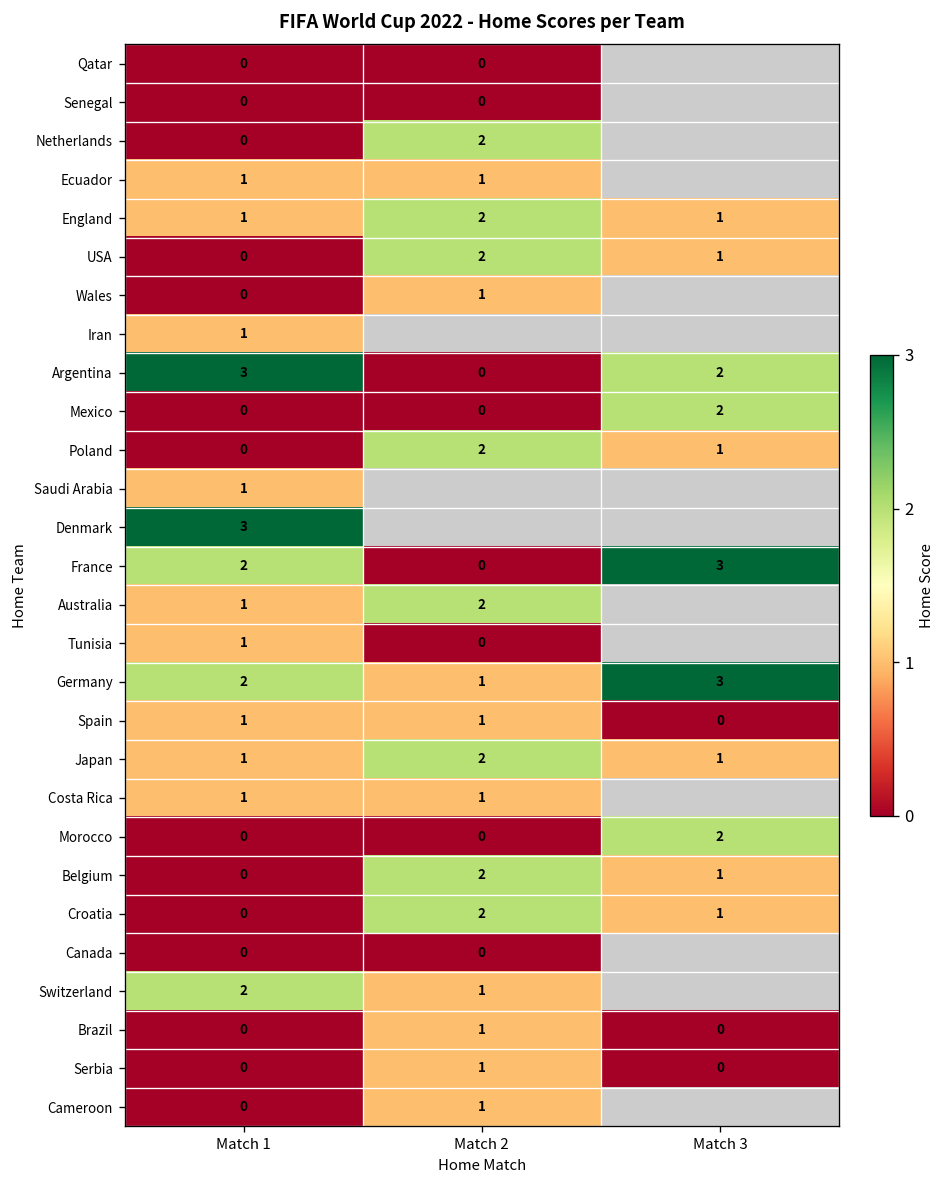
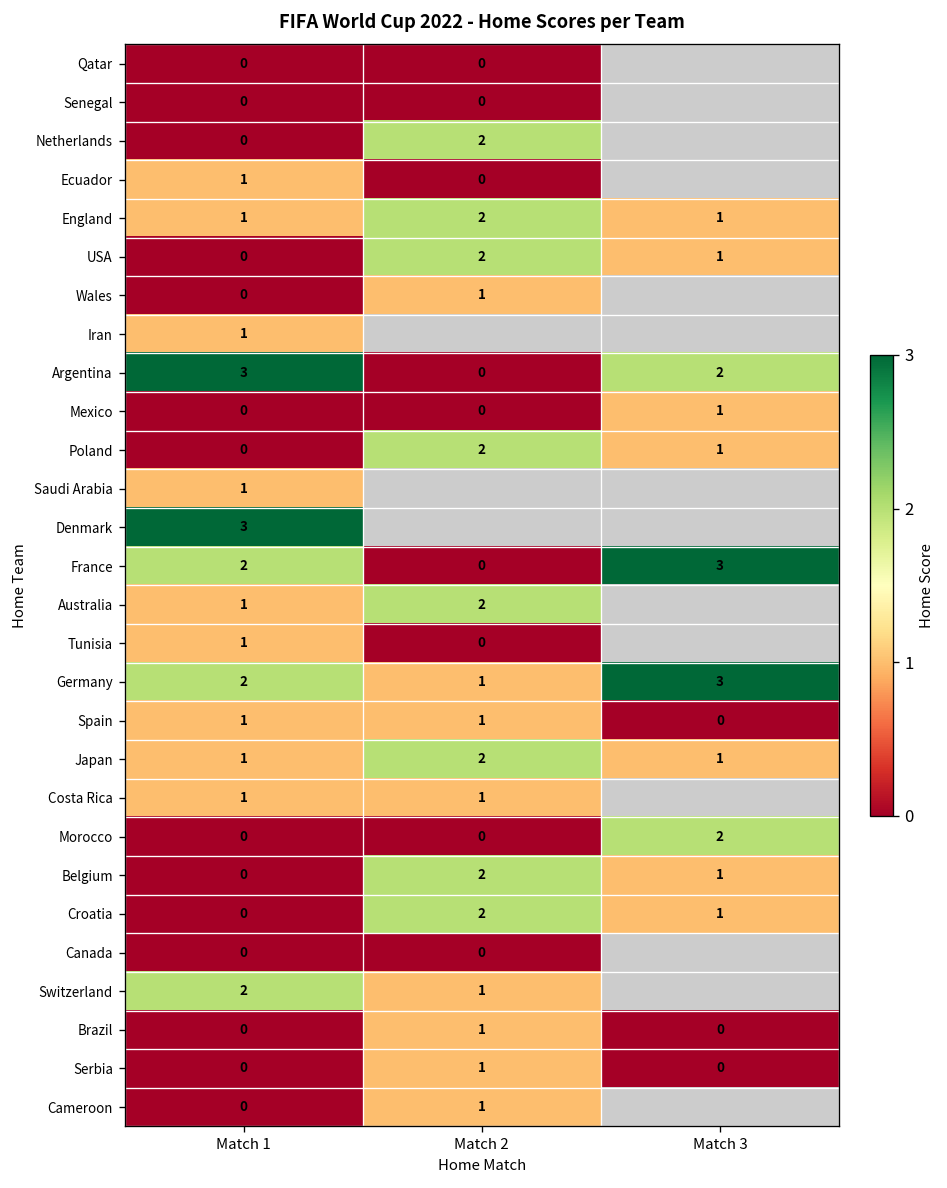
Ecuador, Match 2: 1 -> 0
Mexico, Match 3: 2 -> 1
